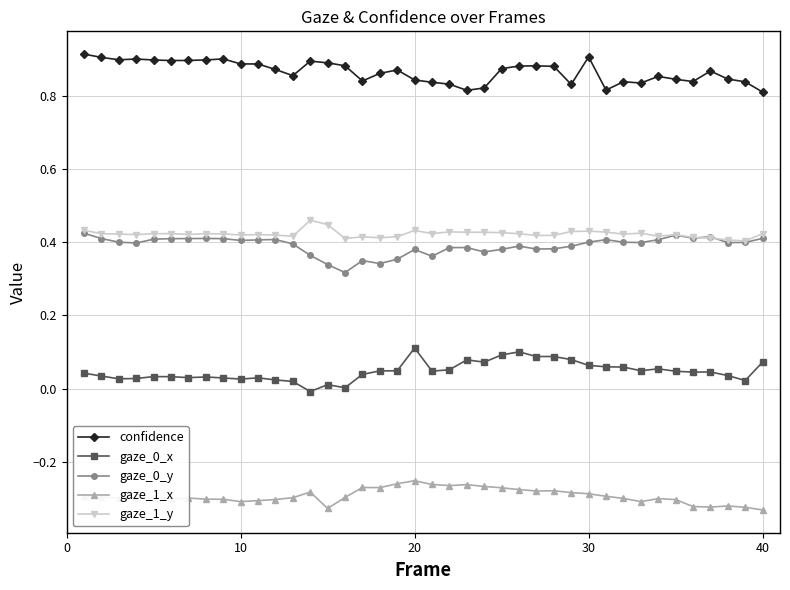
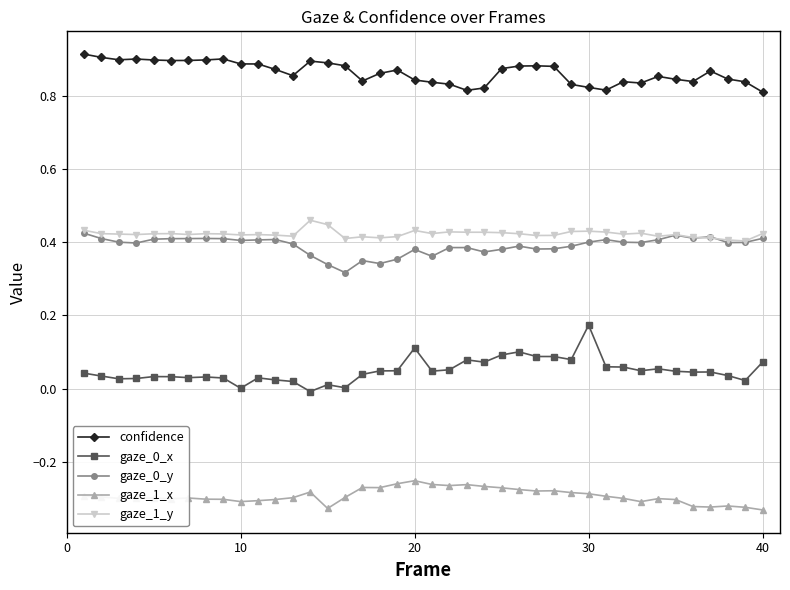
gaze_0_x, 10: 0.03 -> 0.00
confidence, 30: 0.91 -> 0.82
gaze_0_x, 30: 0.06 -> 0.17
